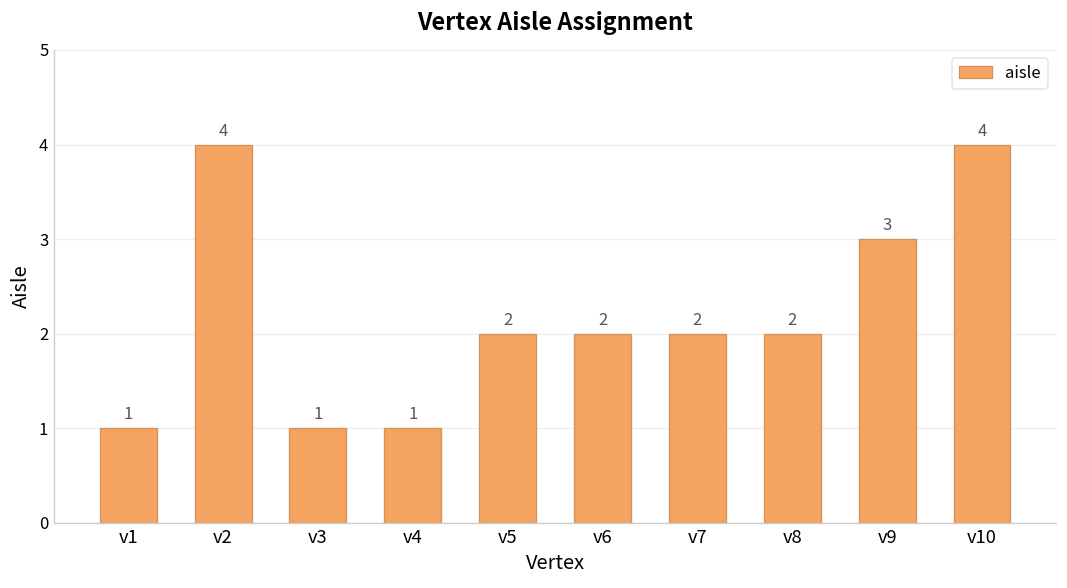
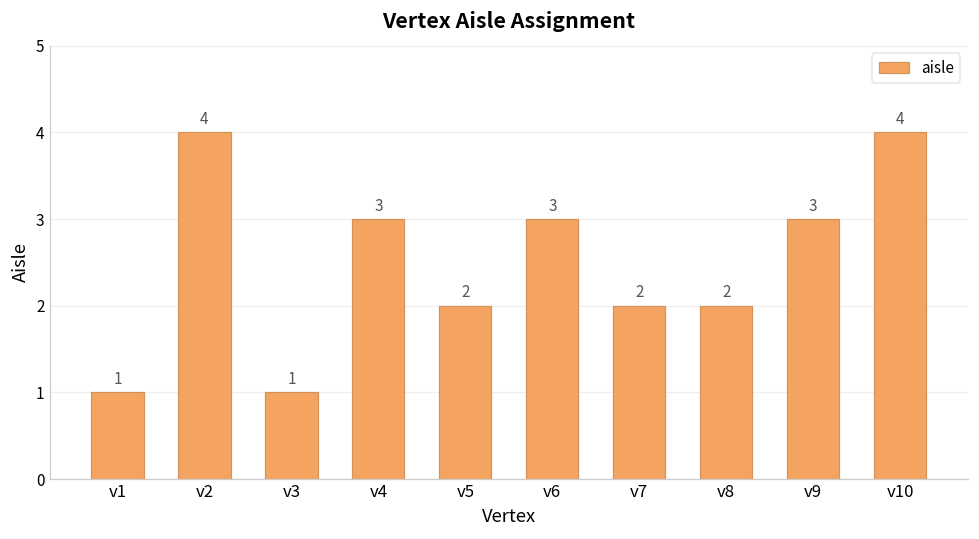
v4: 1 -> 3
v6: 2 -> 3
